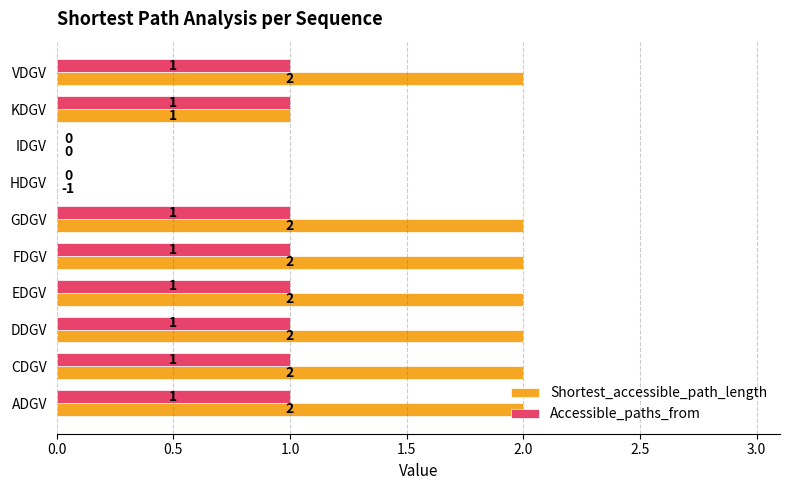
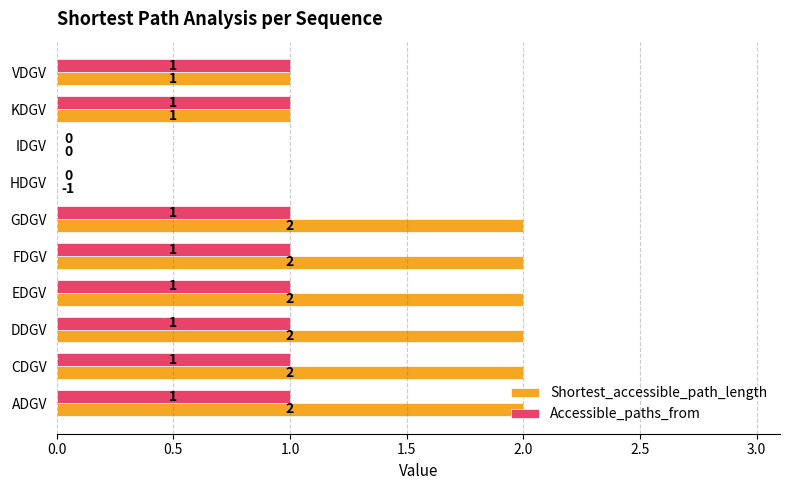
Shortest_accessible_path_length, VDGV: 2 -> 1
